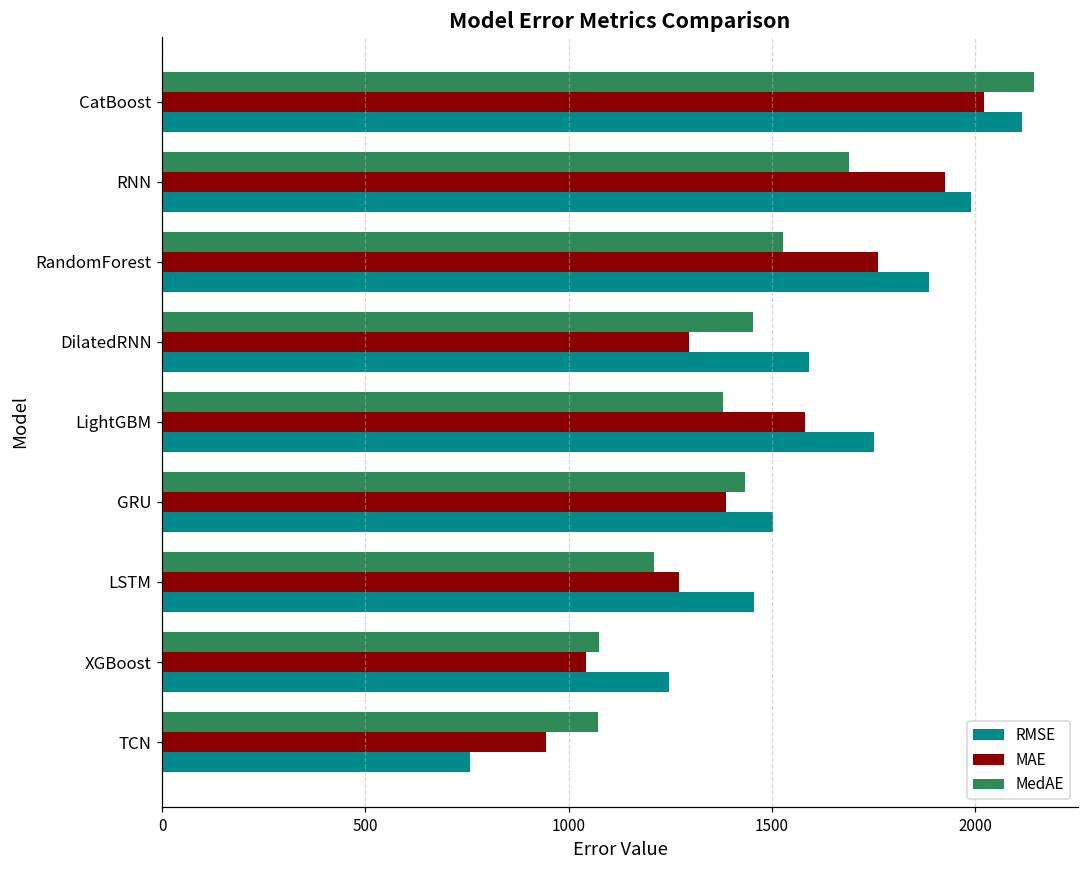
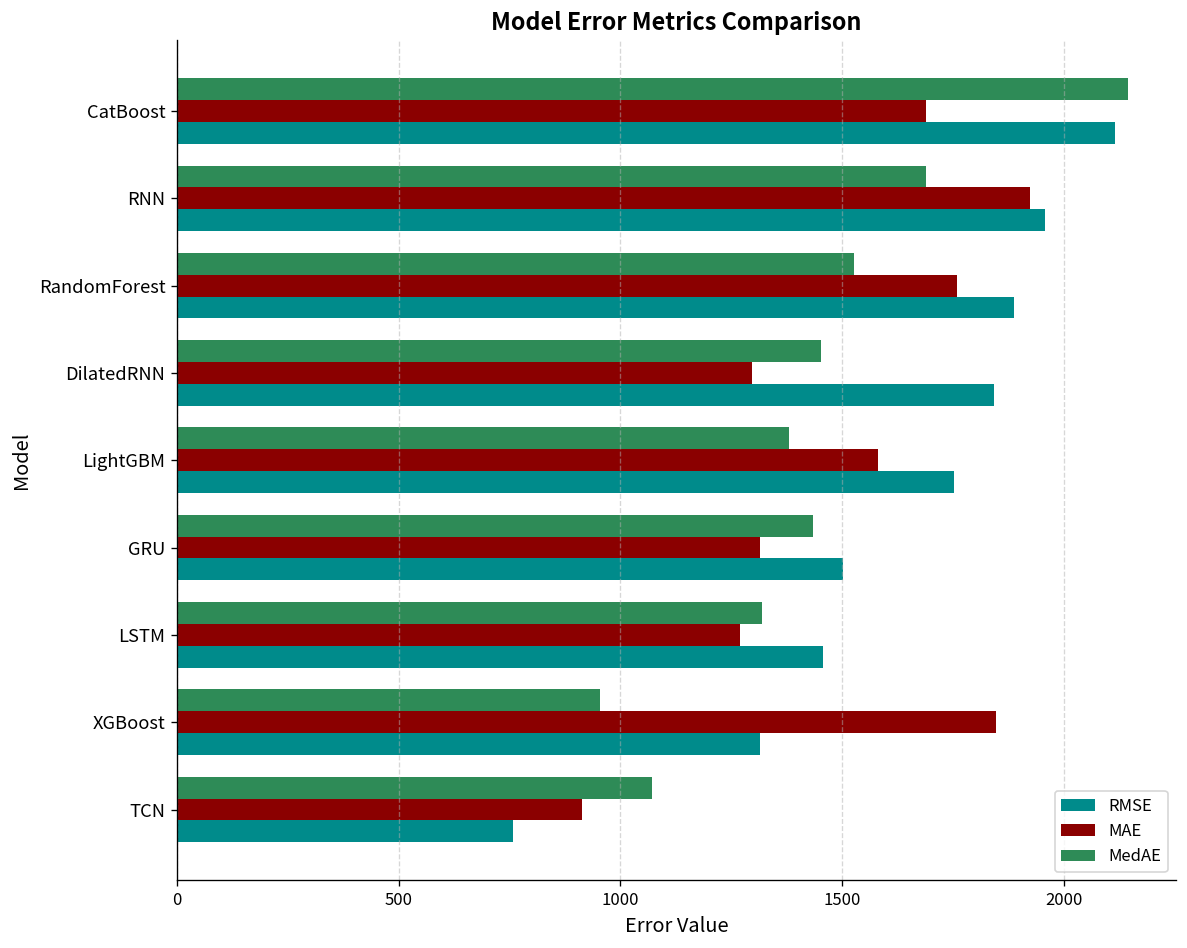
MAE, CatBoost: 2020 -> 1690
RMSE, RNN: 1990 -> 1960
RMSE, DilatedRNN: 1590 -> 1840
MAE, GRU: 1390 -> 1320
MedAE, LSTM: 1210 -> 1320
MedAE, XGBoost: 1080 -> 950
MAE, XGBoost: 1040 -> 1850
RMSE, XGBoost: 1250 -> 1320
MAE, TCN: 940 -> 910
